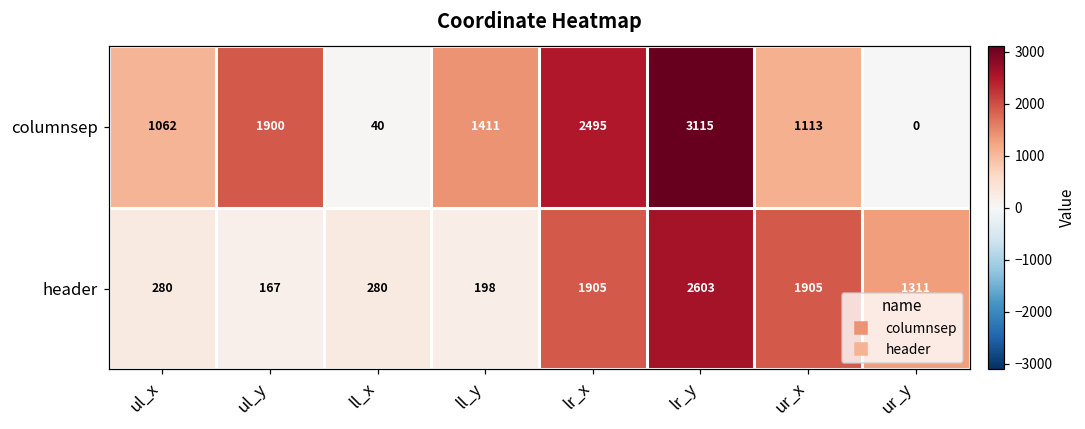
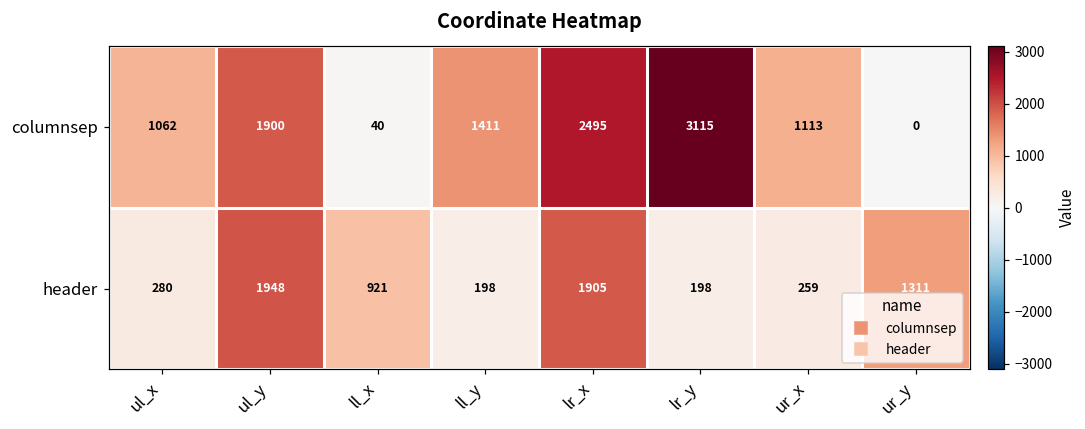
header, ul_y: 167 -> 1948
header, ll_x: 280 -> 921
header, lr_y: 2603 -> 198
header, ur_x: 1905 -> 259
